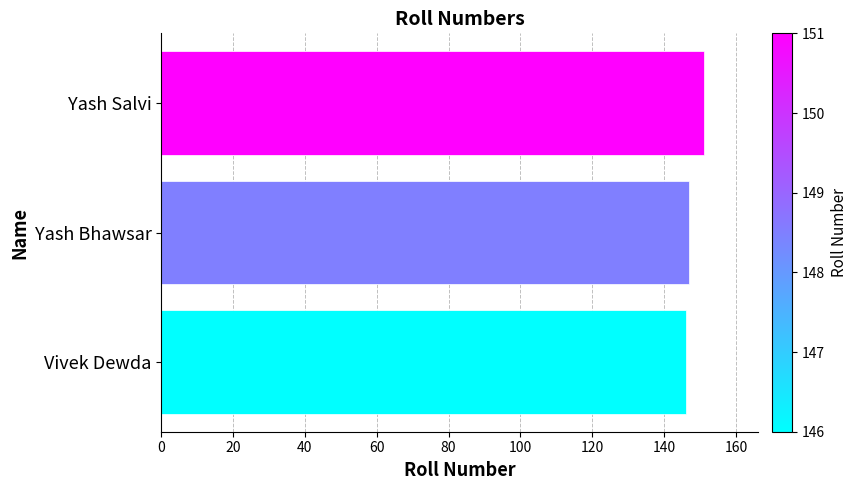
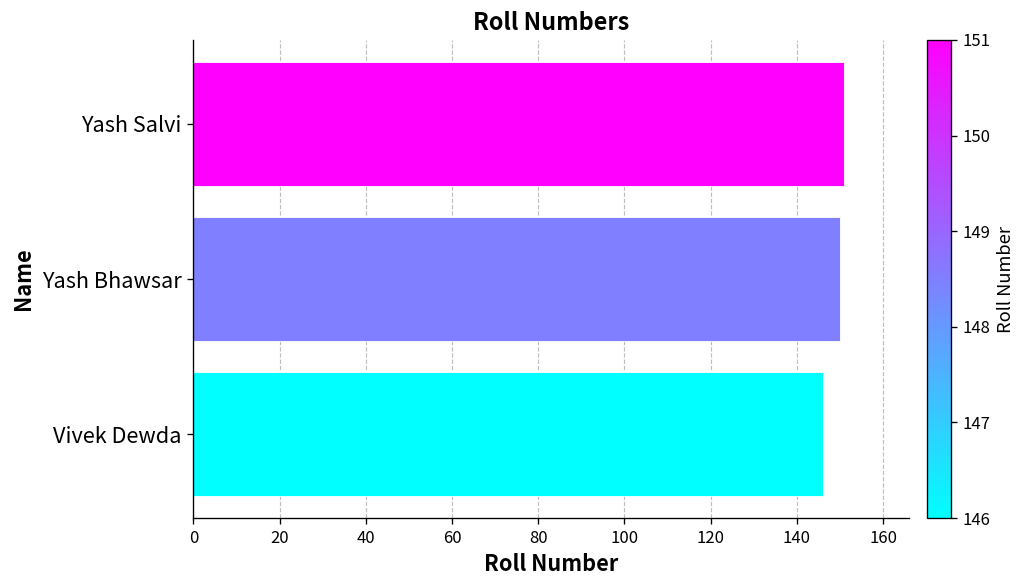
Yash Bhawsar: 147 -> 150
